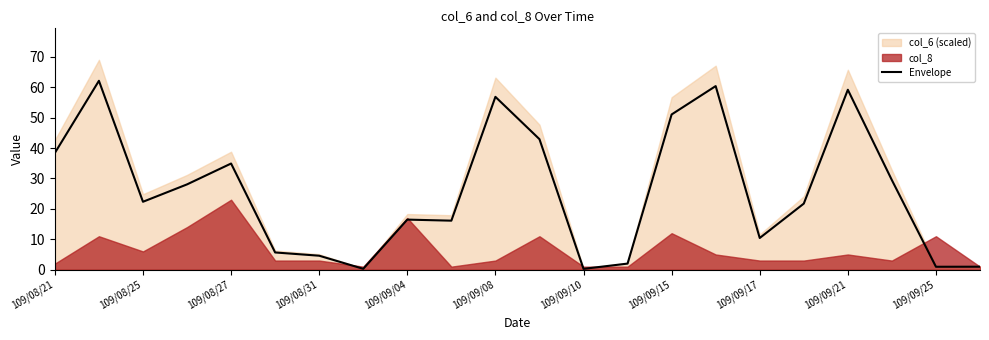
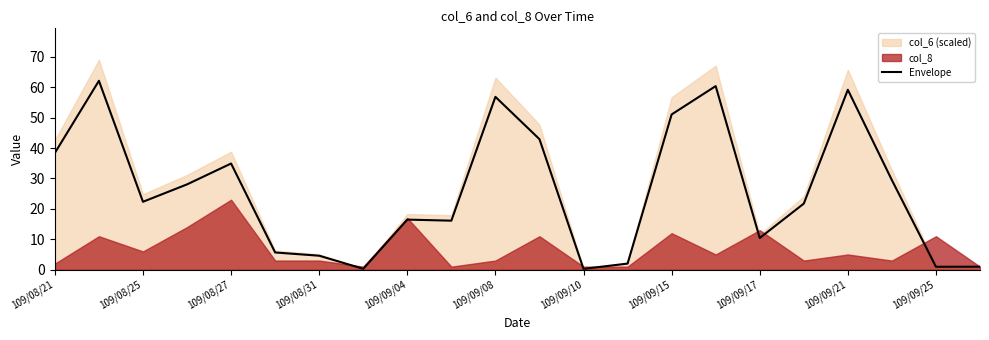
col_8, 109/09/17: 3 -> 13
